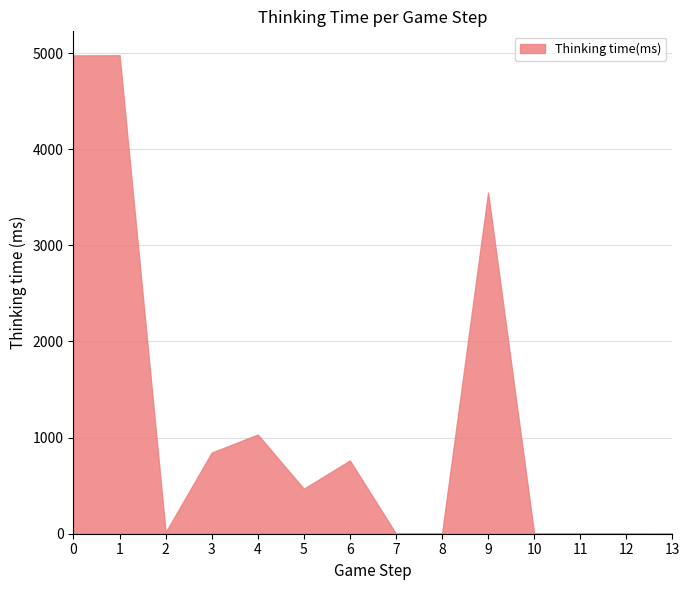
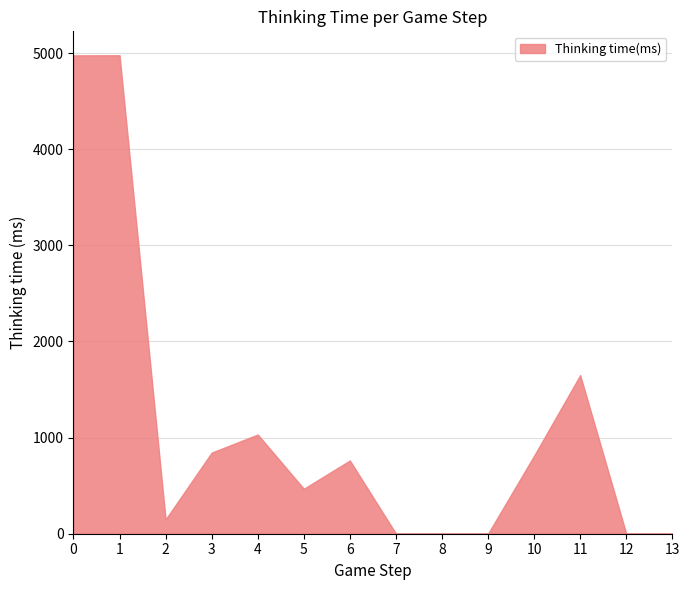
2: 0 -> 100
9: 3500 -> 0
10: 0 -> 800
11: 0 -> 1700
